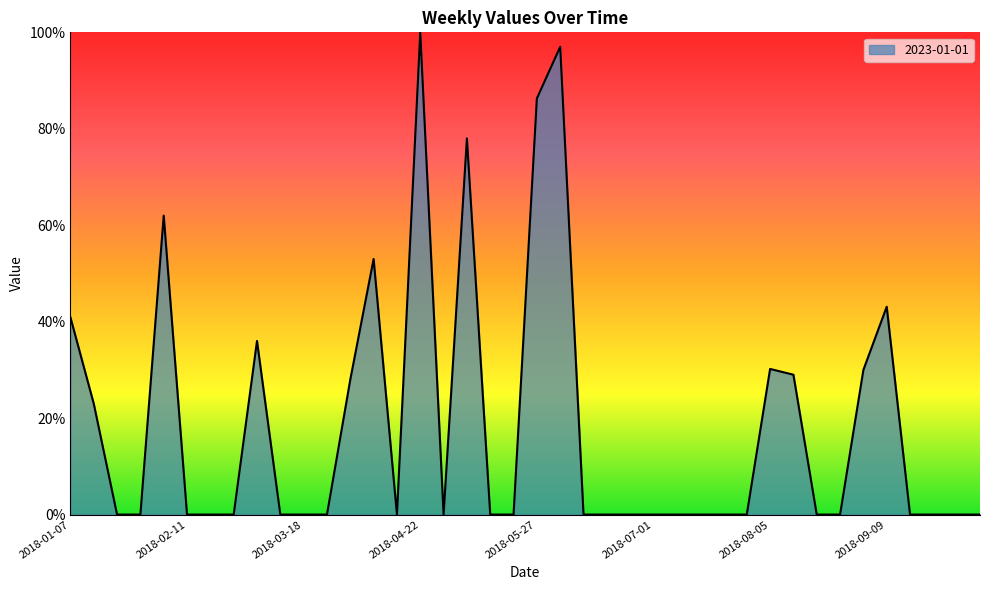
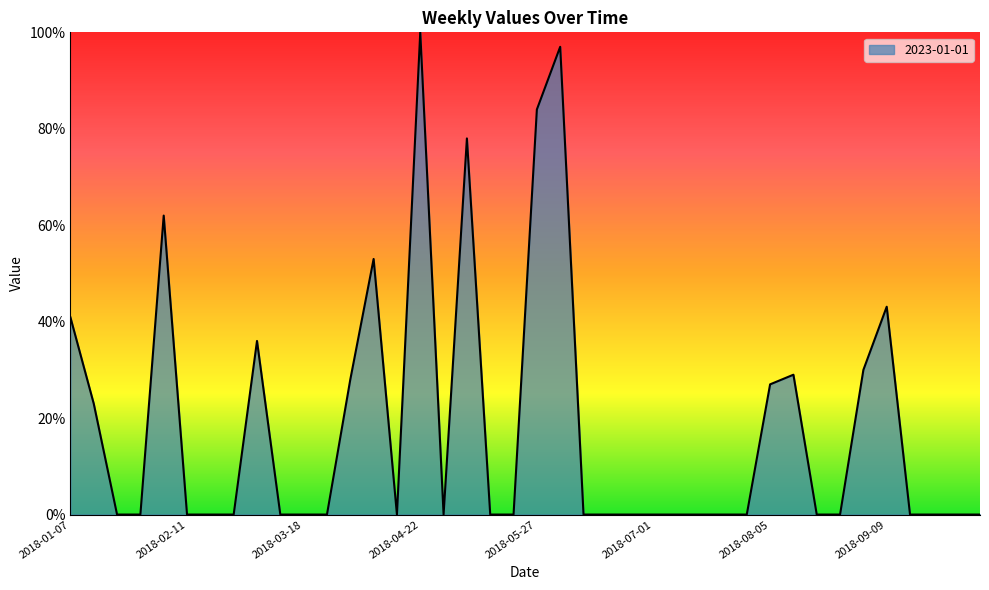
2018-05-27: 86% -> 84%
2018-08-05: 30% -> 27%
